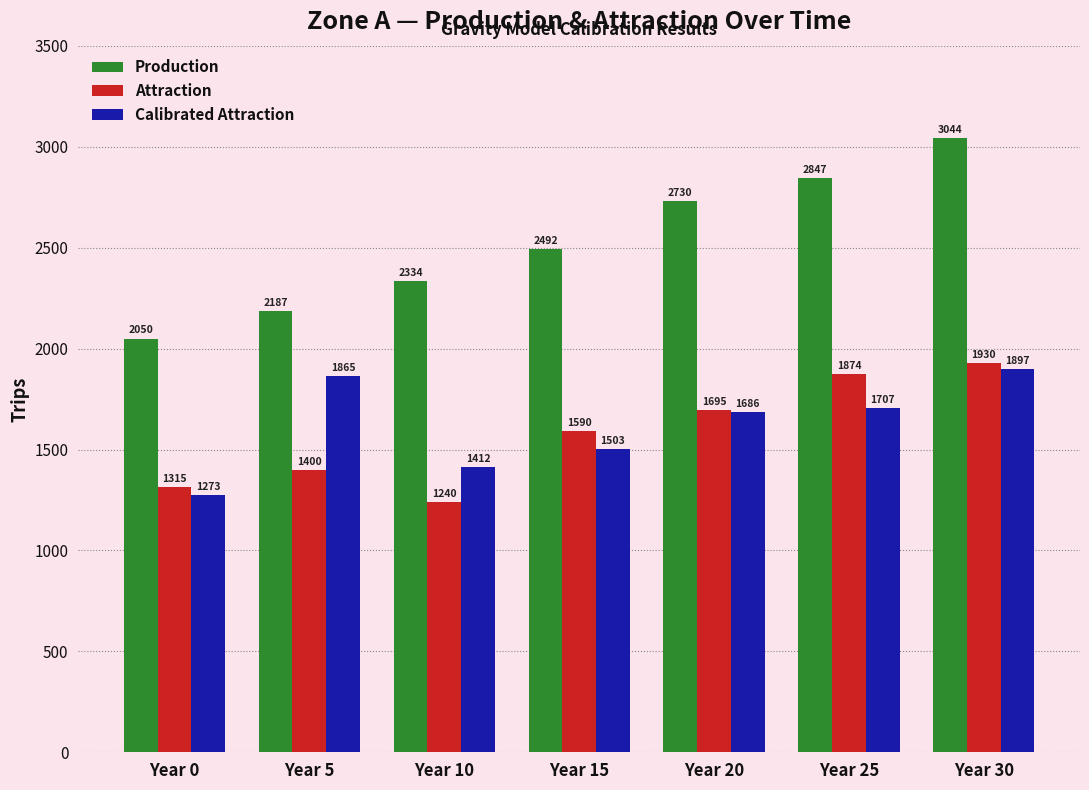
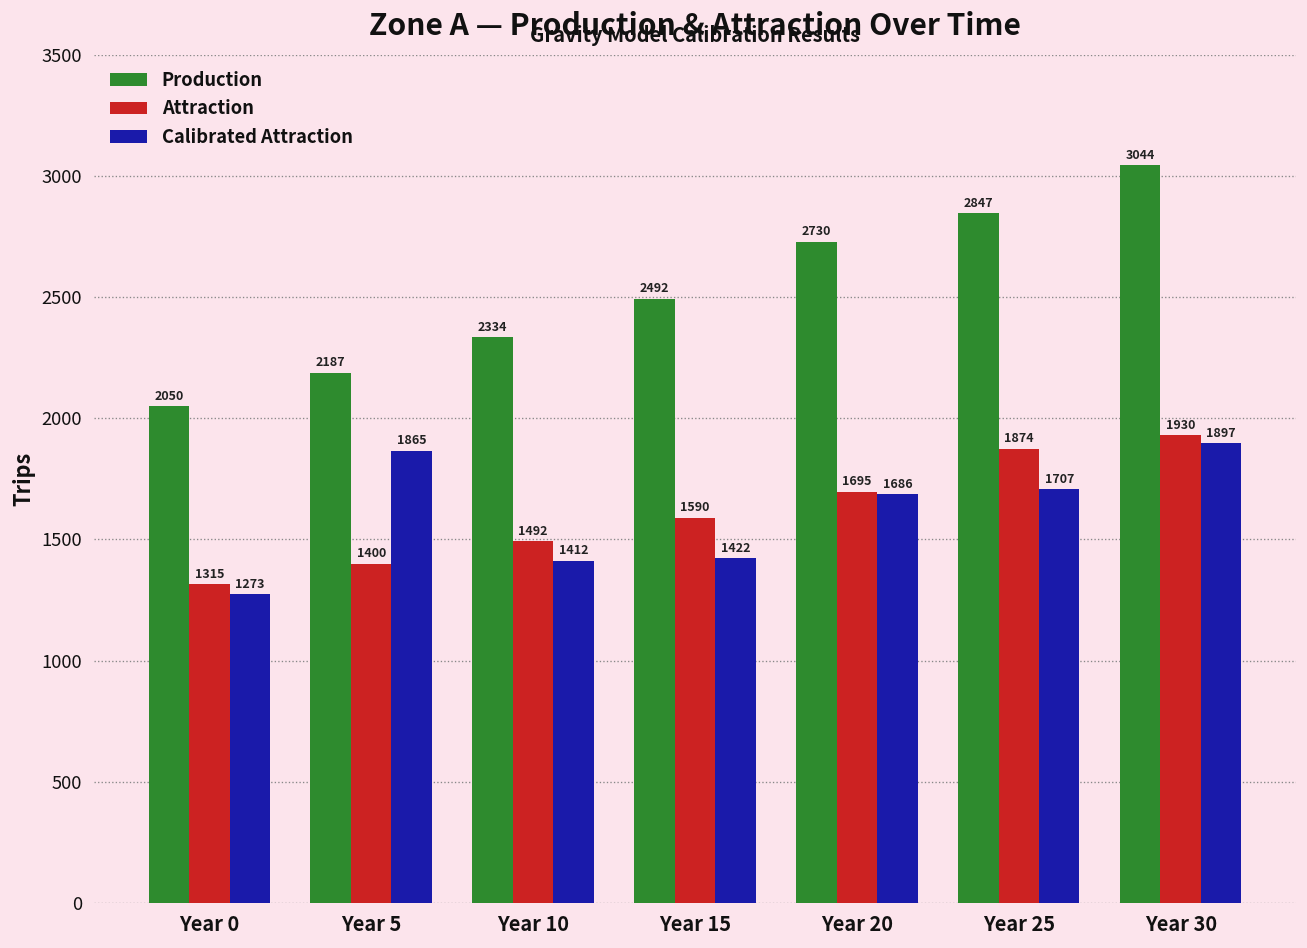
Attraction, Year 10: 1240 -> 1492
Calibrated Attraction, Year 15: 1503 -> 1422
